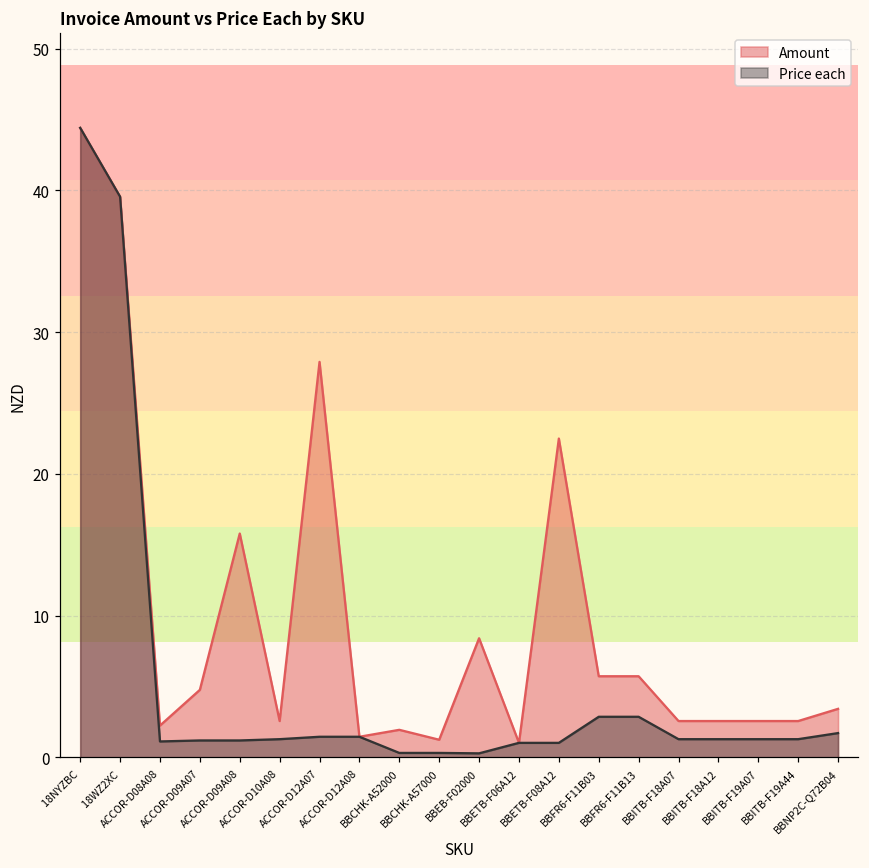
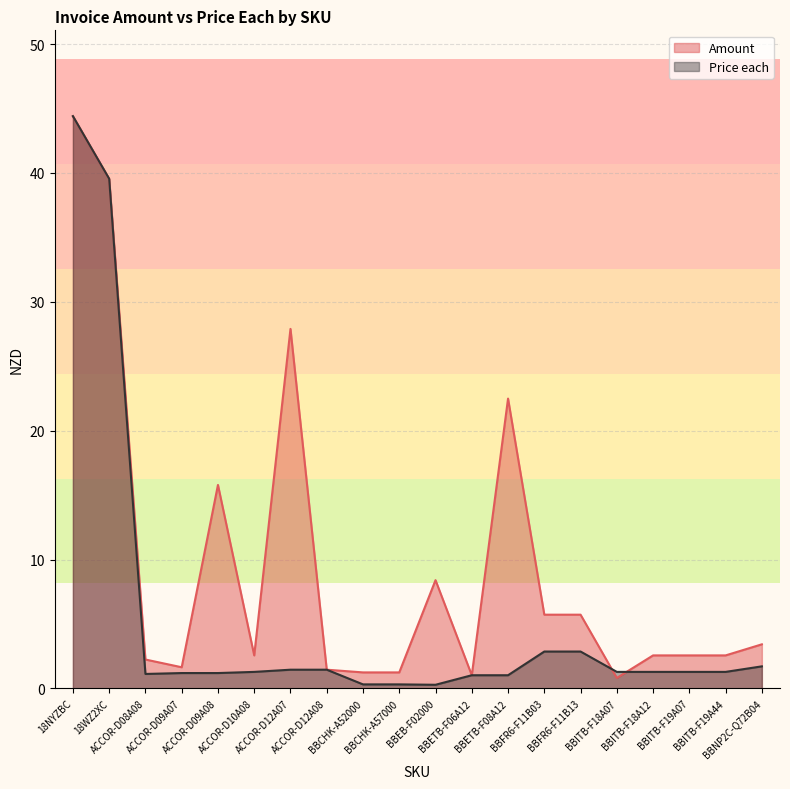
Amount, ACCOR-D09A07: 4.8 -> 1.6
Amount, BBCHK-A52000: 1.9 -> 1.2
Amount, BBITB-F18A07: 2.6 -> 0.8
